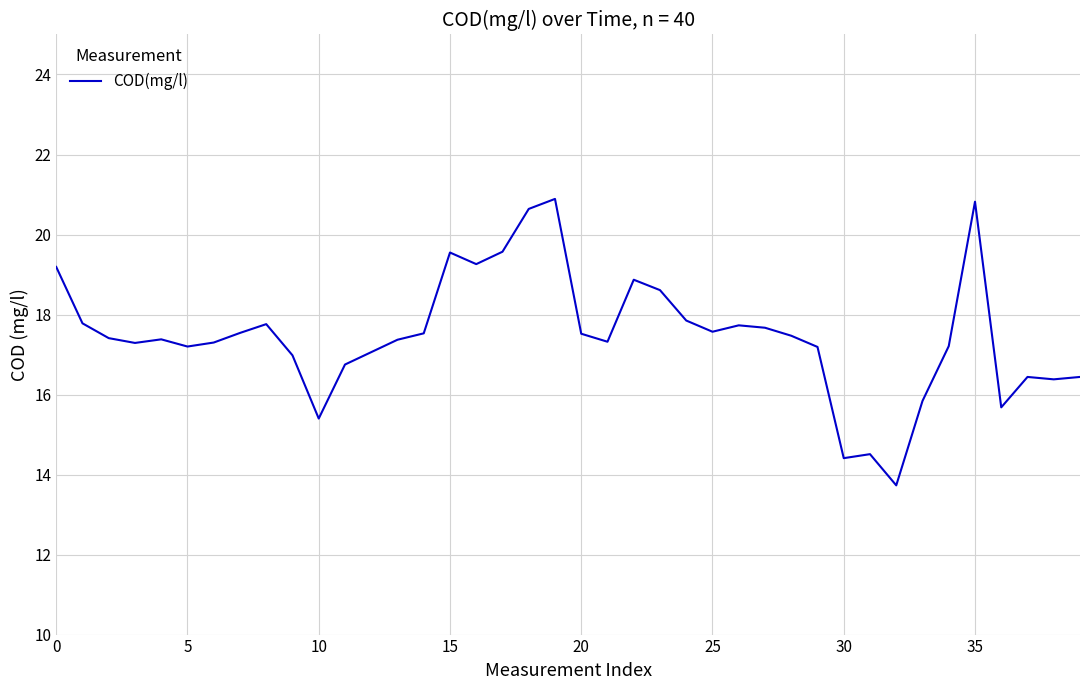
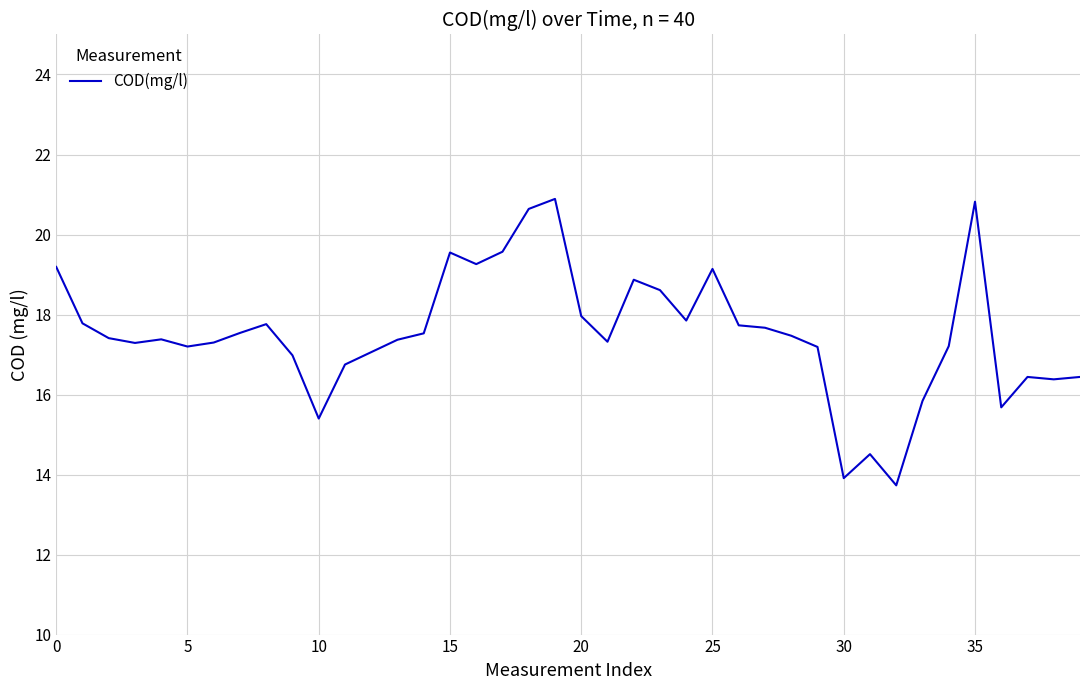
20: 17.5 -> 18.0
25: 17.6 -> 19.1
30: 14.4 -> 13.9
